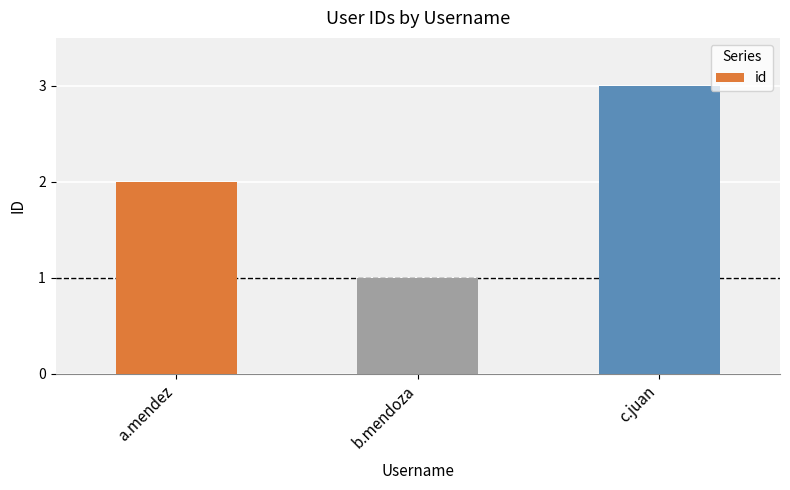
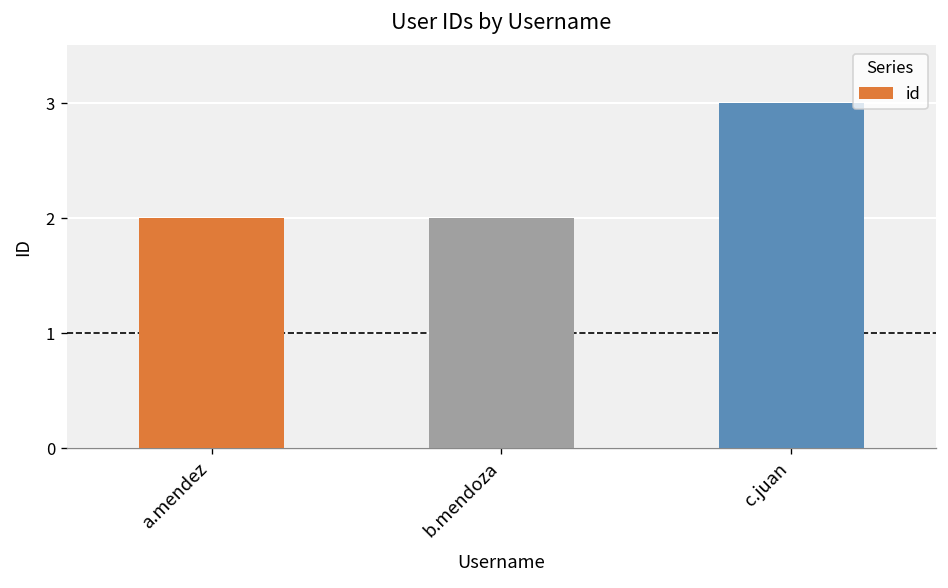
b.mendoza: 1 -> 2
